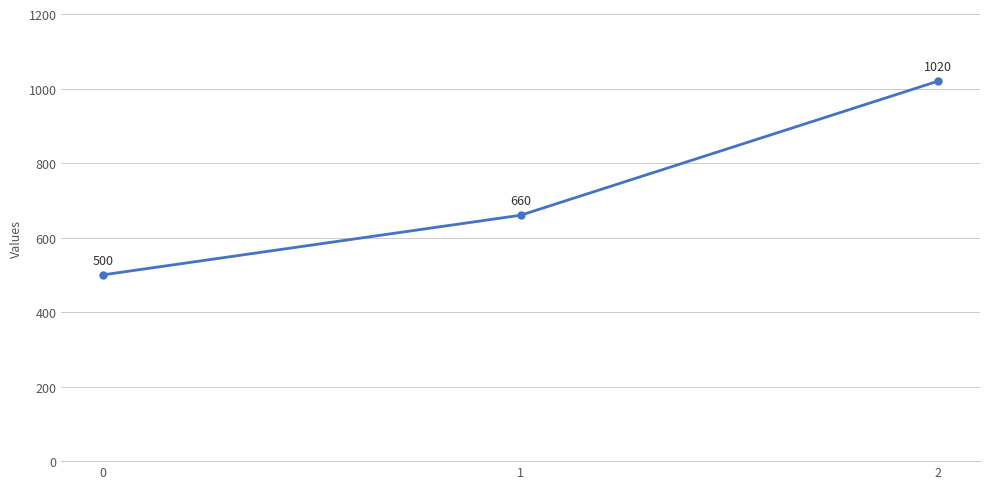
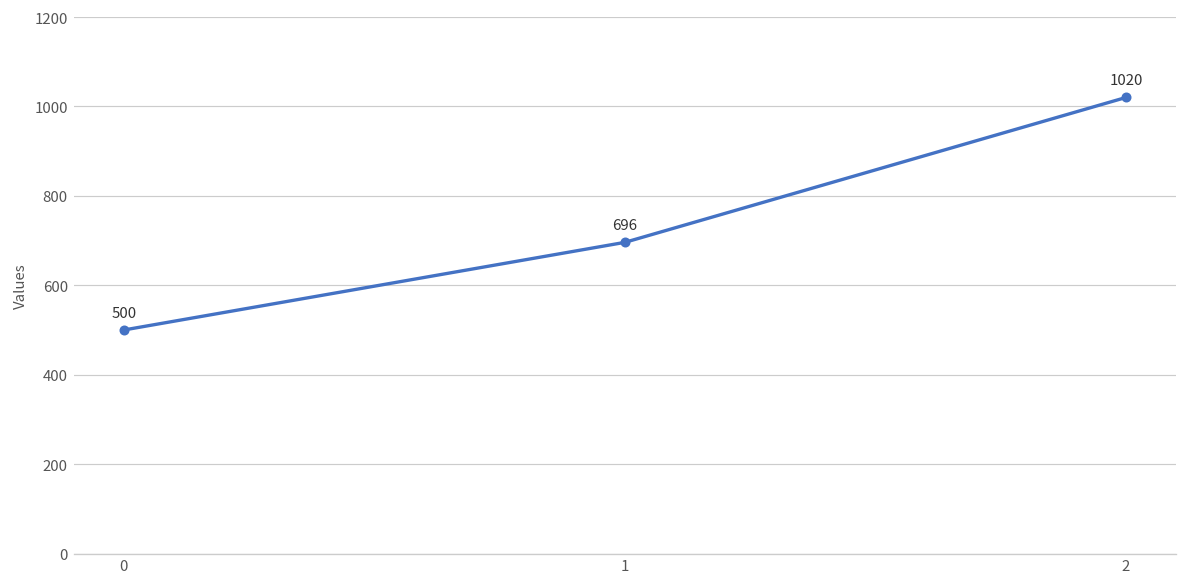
1: 660 -> 696
